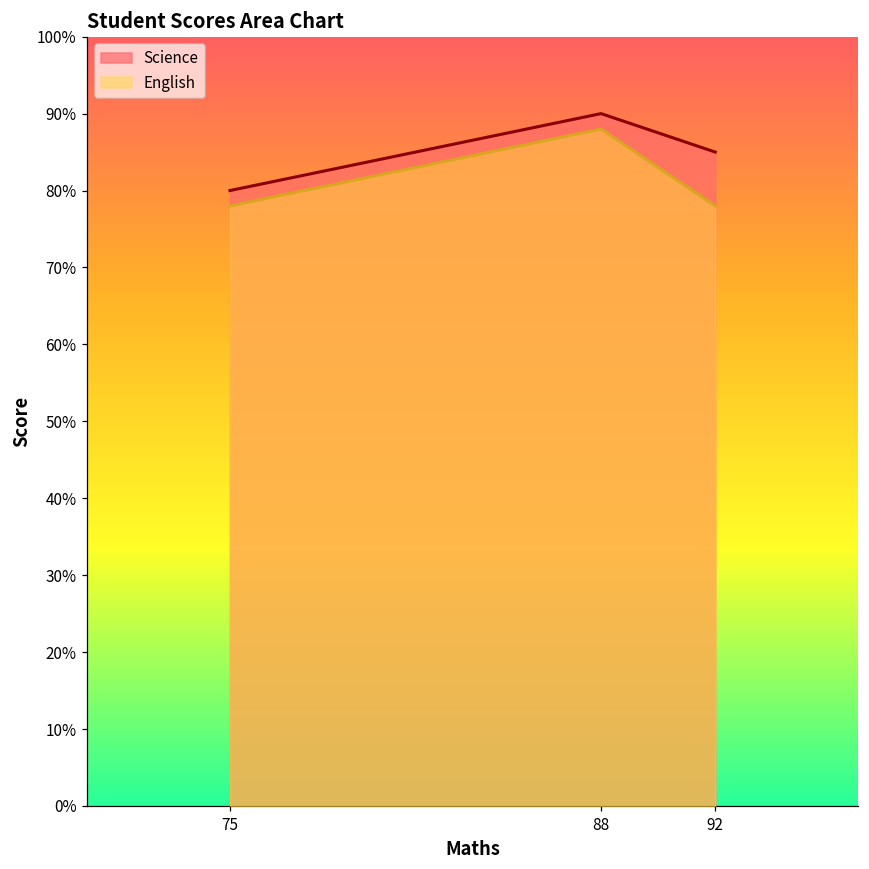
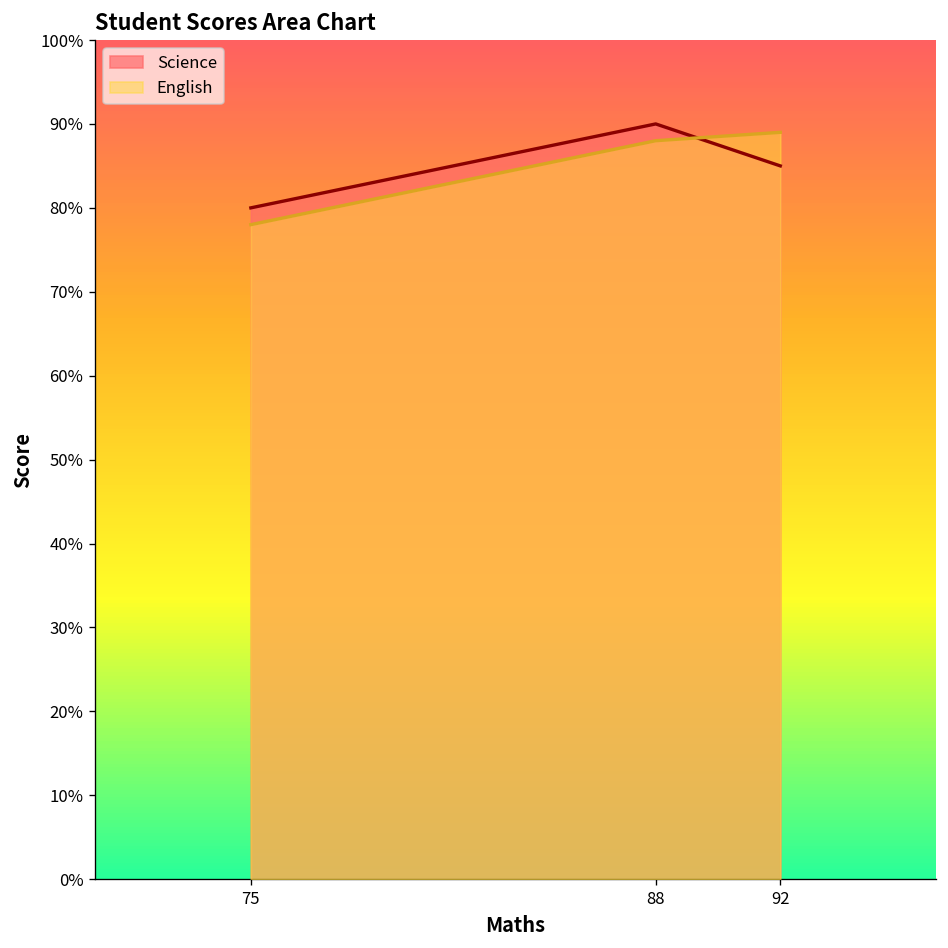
English, 92: 78% -> 89%
